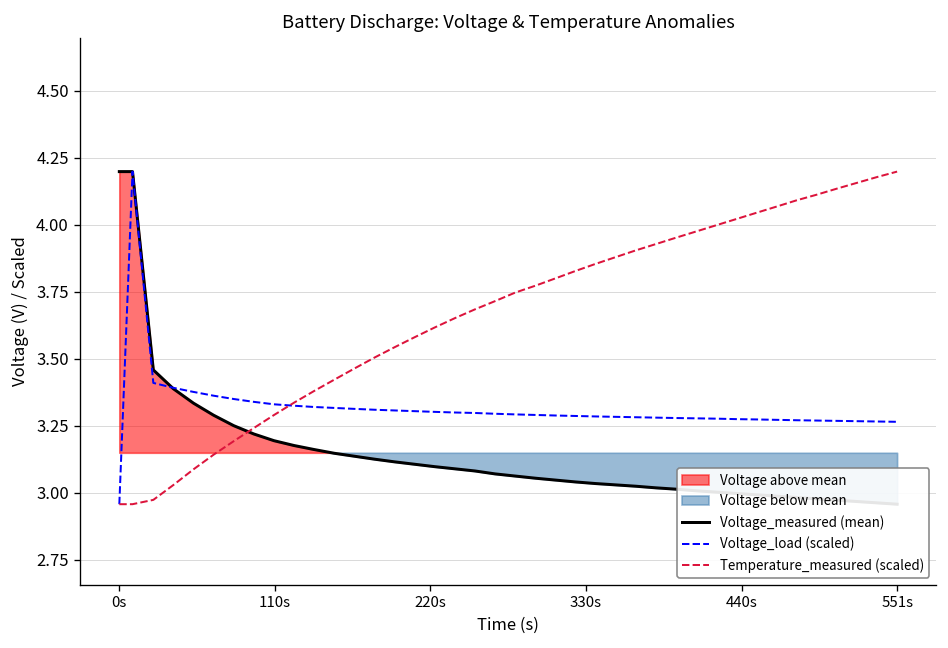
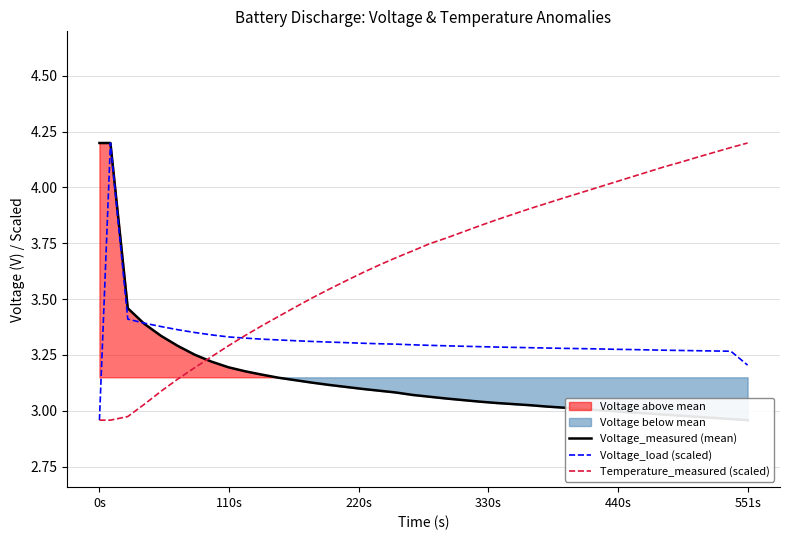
Voltage_load (scaled), 551s: 3.27 -> 3.20
